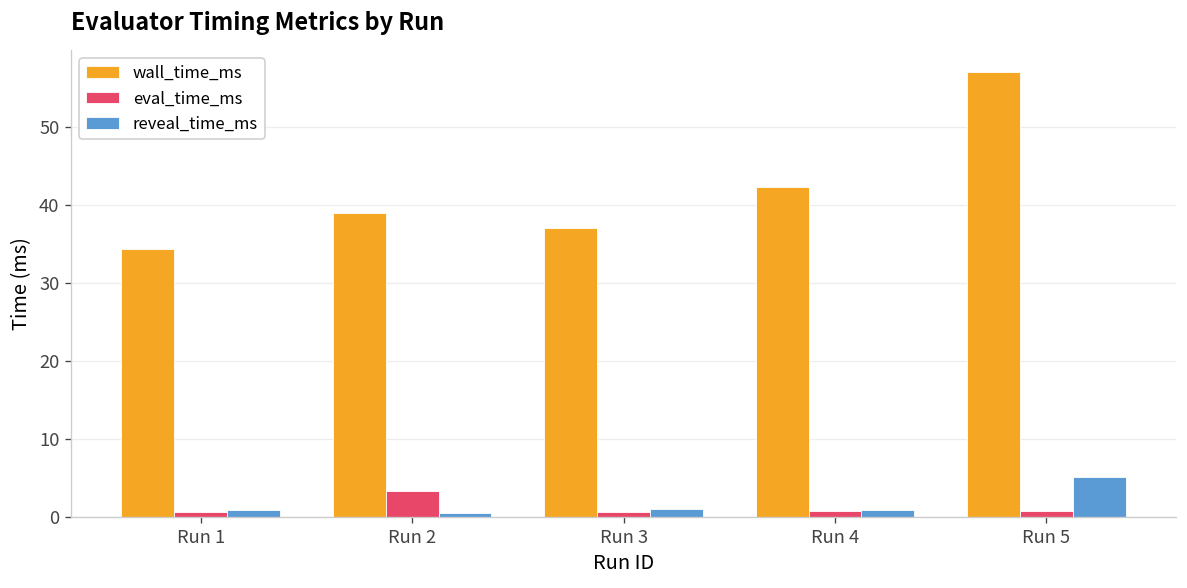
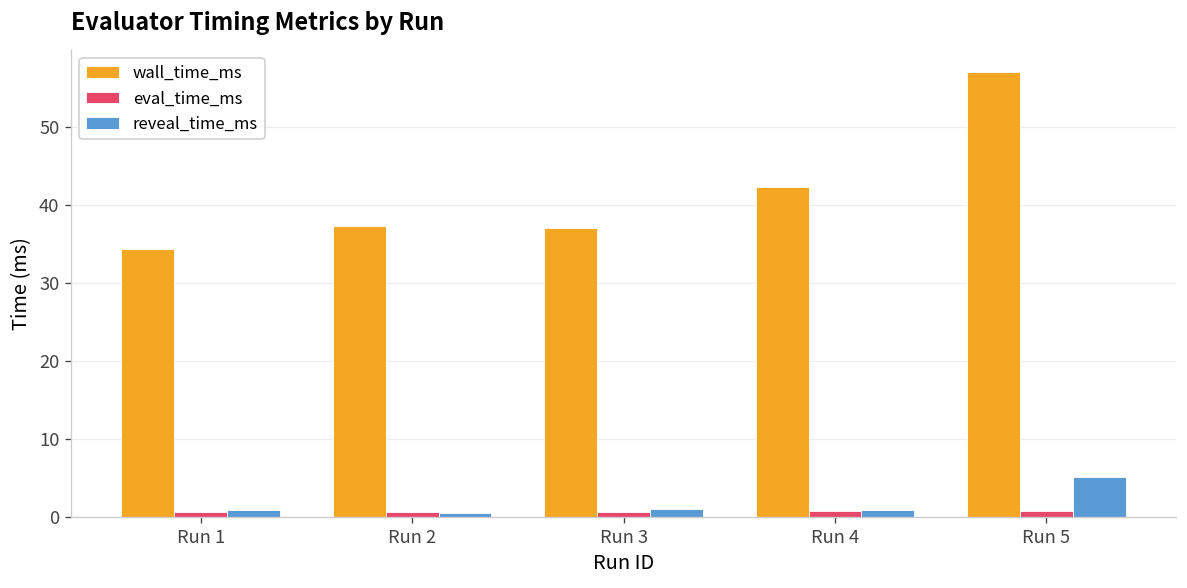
wall_time_ms, Run 2: 39 -> 37
eval_time_ms, Run 2: 3 -> 1
